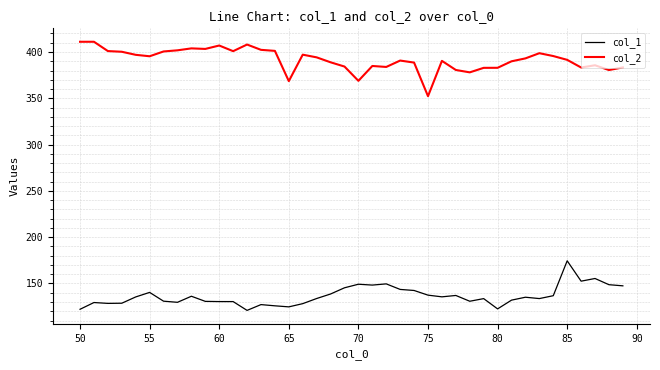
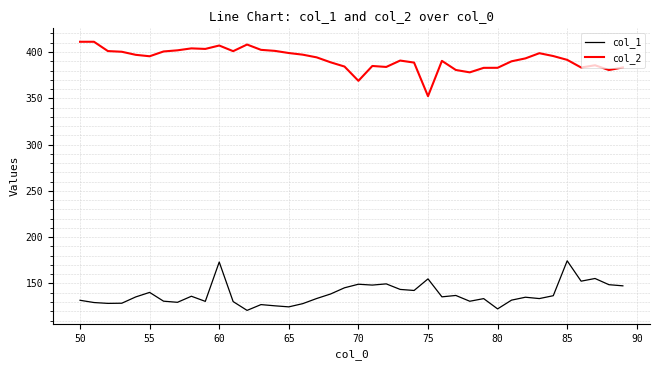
col_1, 50: 120 -> 130
col_1, 60: 130 -> 170
col_2, 65: 370 -> 400
col_1, 75: 140 -> 150
